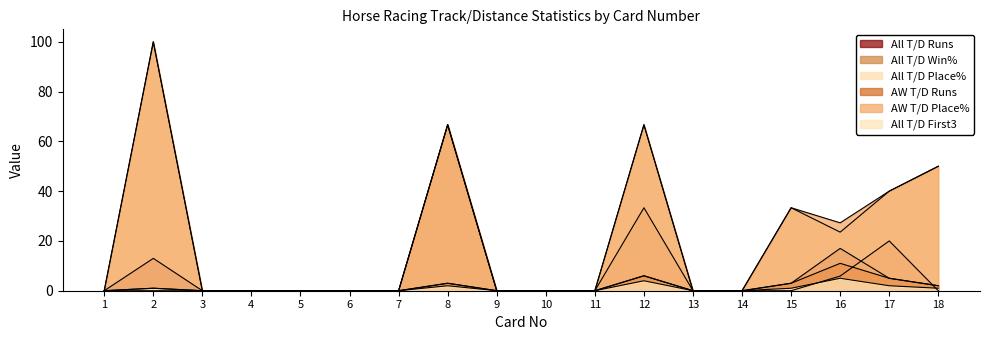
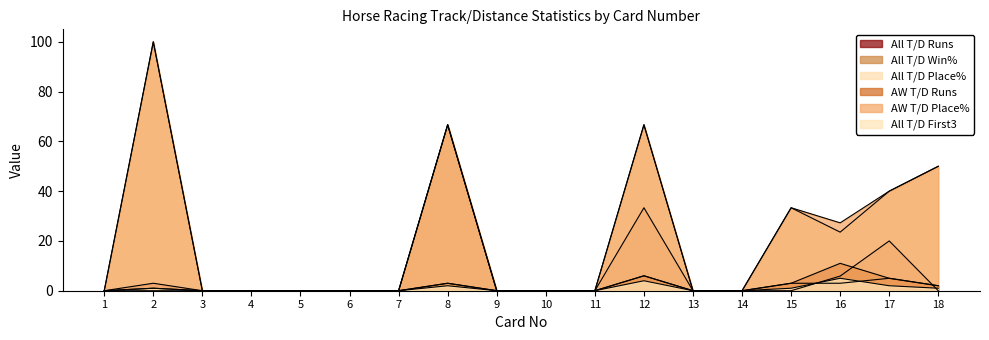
All T/D Runs, 2: 13 -> 3
All T/D Runs, 16: 17 -> 3
